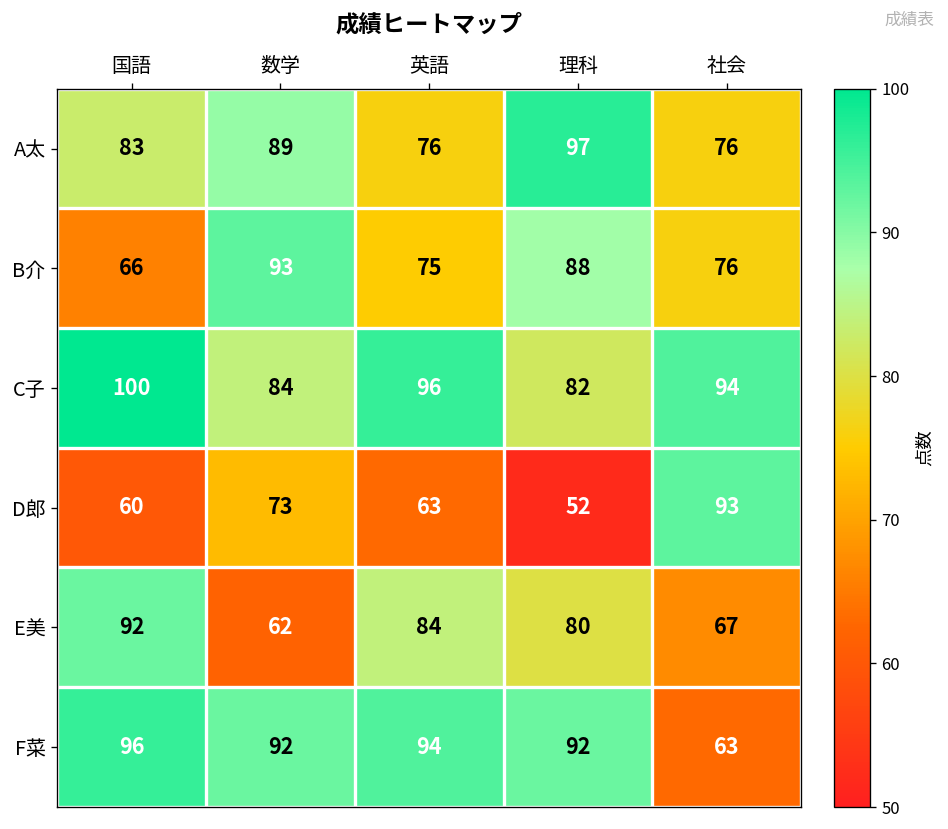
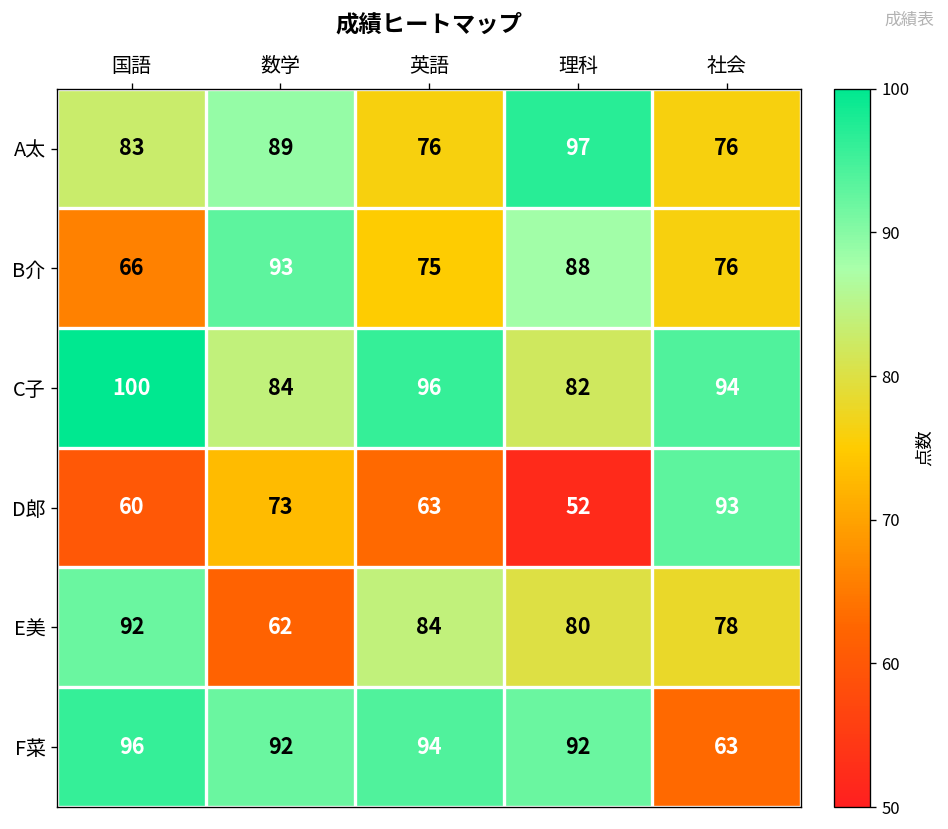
E美, 社会: 67 -> 78
